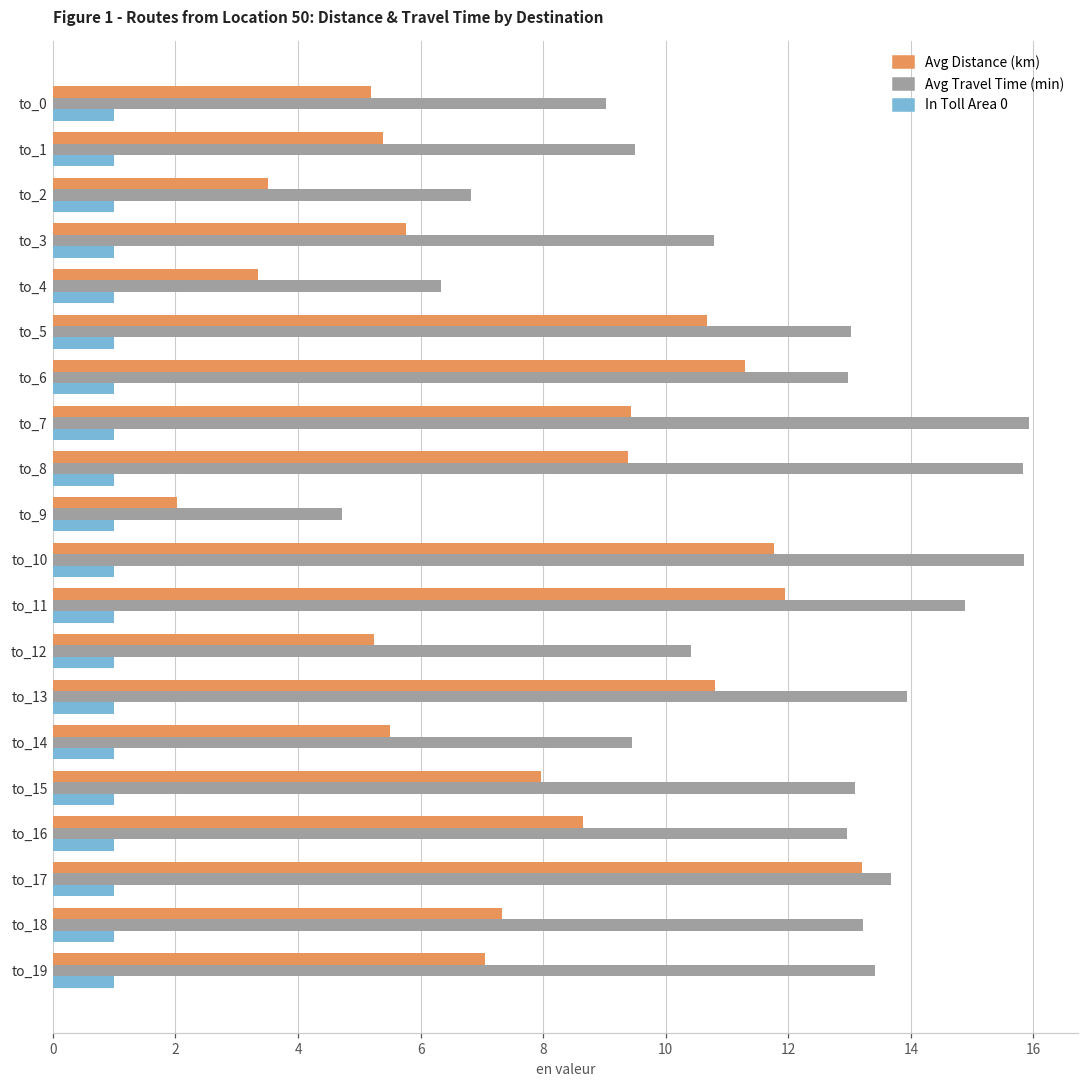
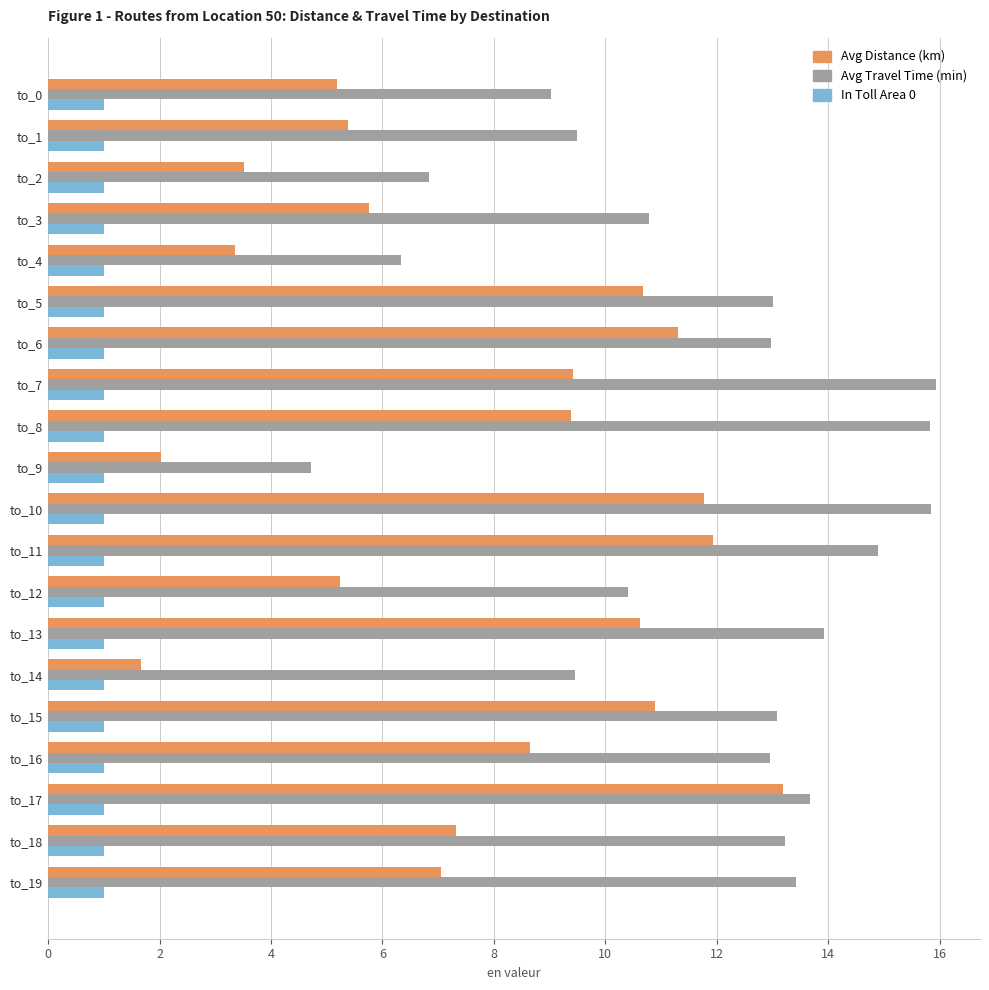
Avg Distance (km), to_13: 10.8 -> 10.6
Avg Distance (km), to_14: 5.5 -> 1.7
Avg Distance (km), to_15: 8.0 -> 10.9
